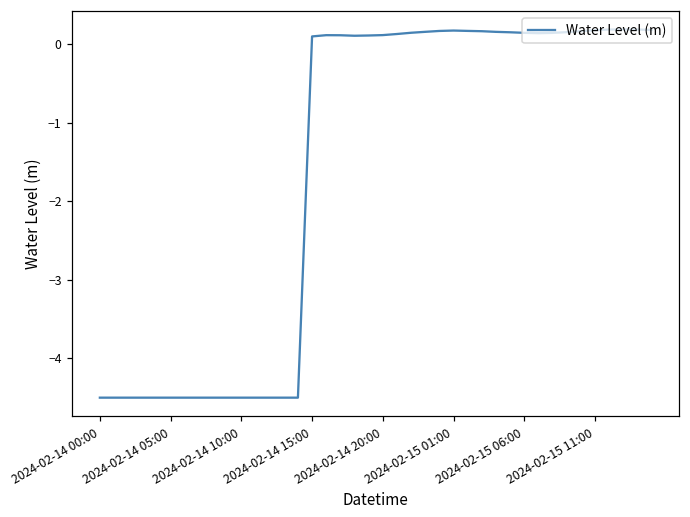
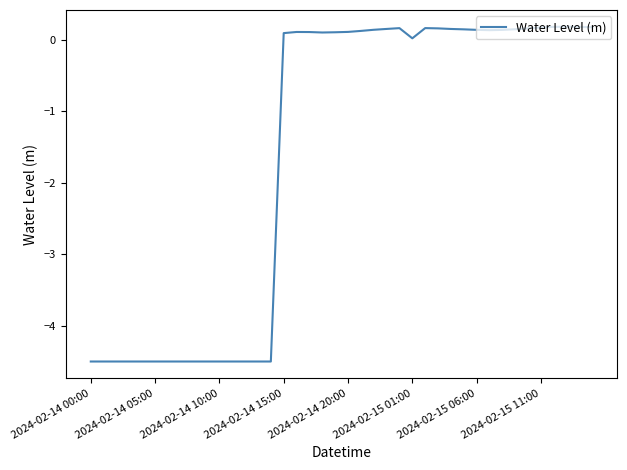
2024-02-15 01:00: 0.2 -> 0.0
